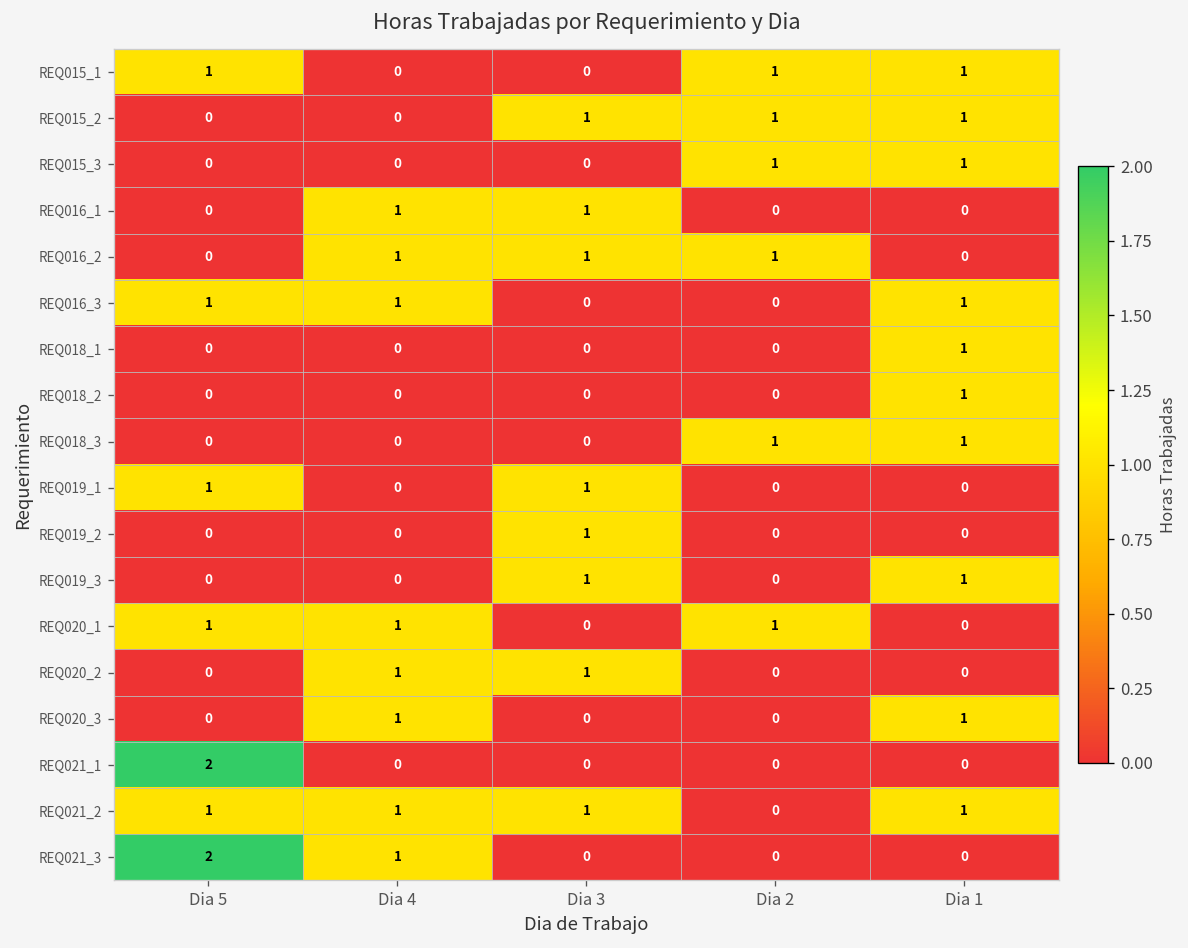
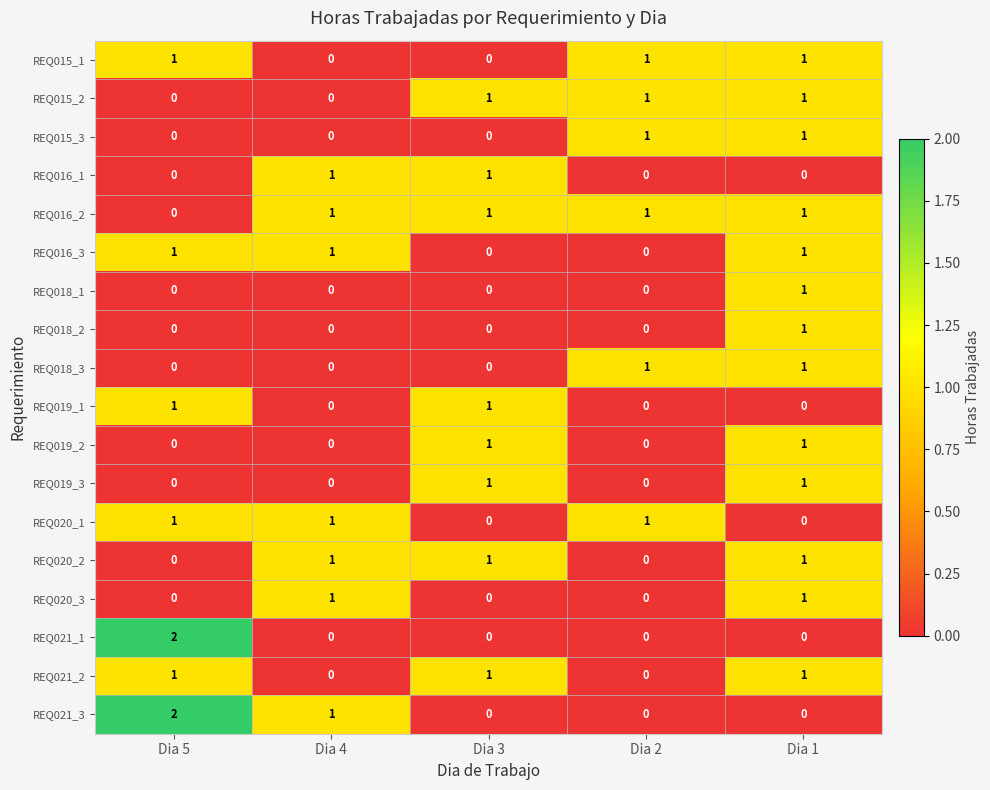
REQ016_2, Dia 1: 0 -> 1
REQ019_2, Dia 1: 0 -> 1
REQ020_2, Dia 1: 0 -> 1
REQ021_2, Dia 4: 1 -> 0
